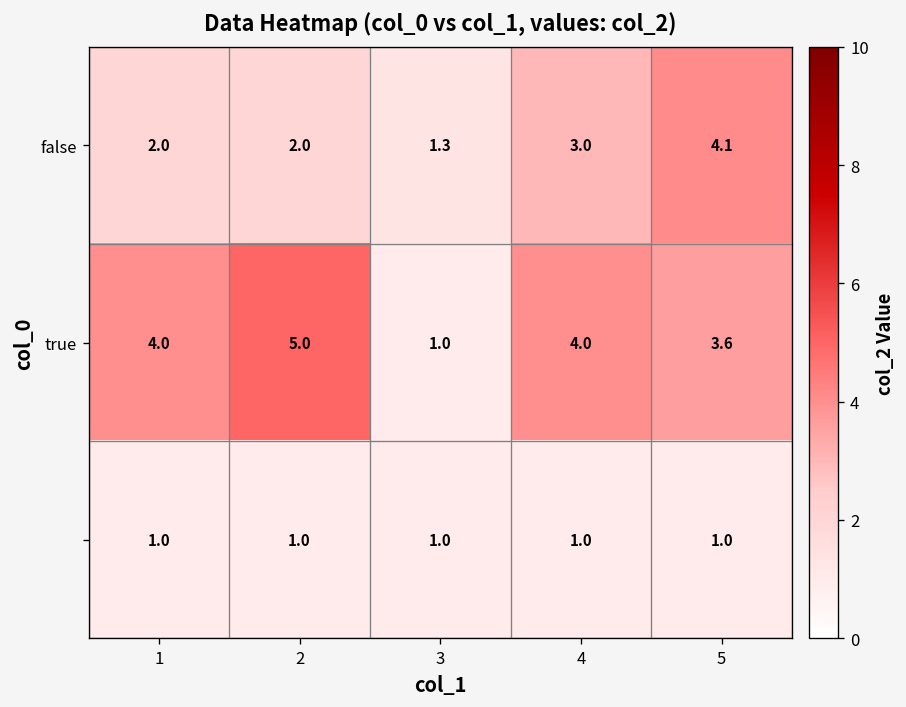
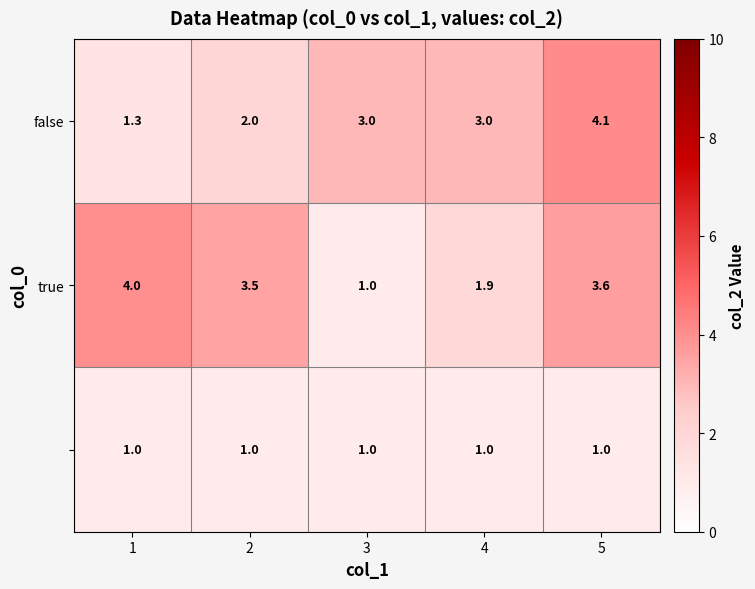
false, 1: 2.0 -> 1.3
false, 3: 1.3 -> 3.0
true, 2: 5.0 -> 3.5
true, 4: 4.0 -> 1.9
